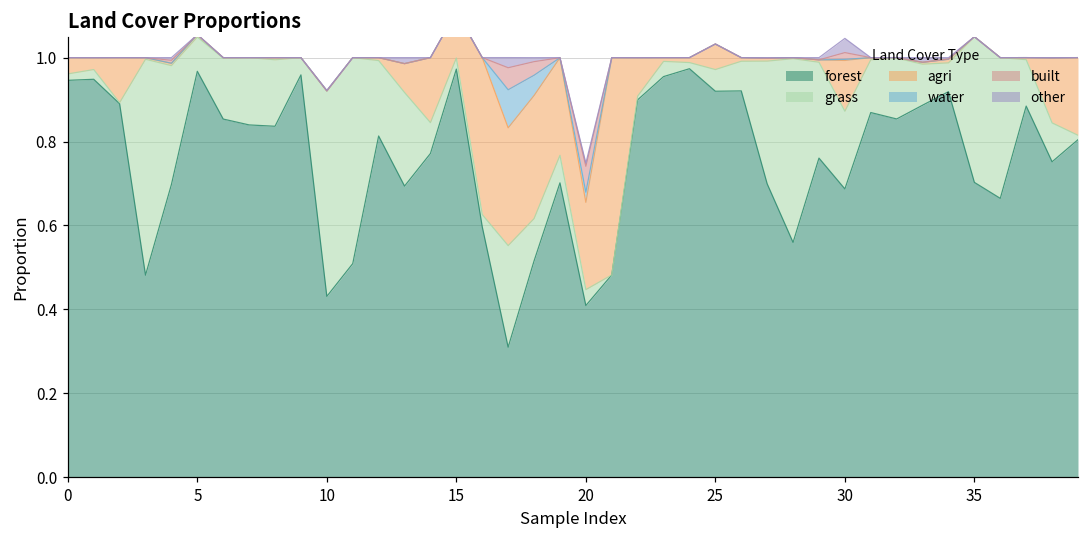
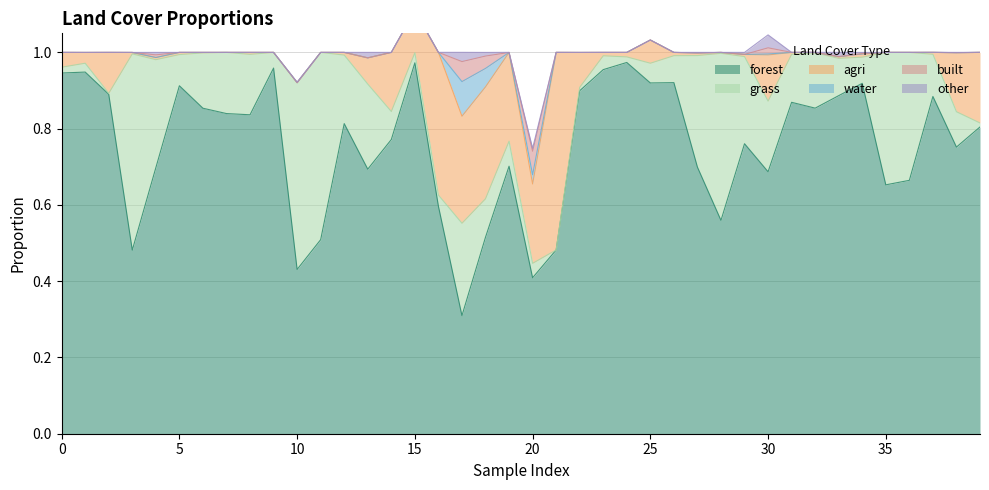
forest, 5: 0.97 -> 0.91
forest, 35: 0.70 -> 0.65
